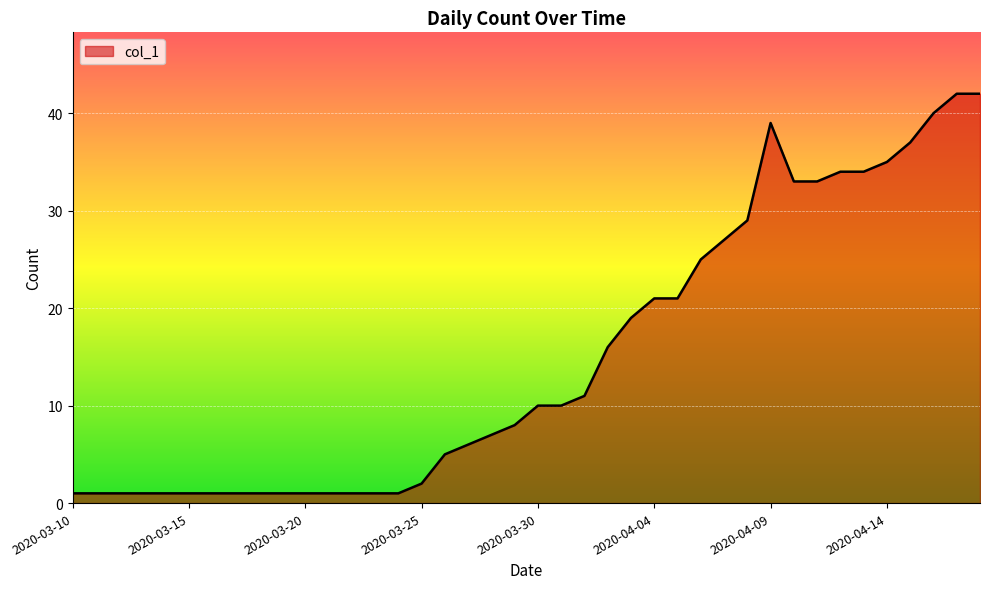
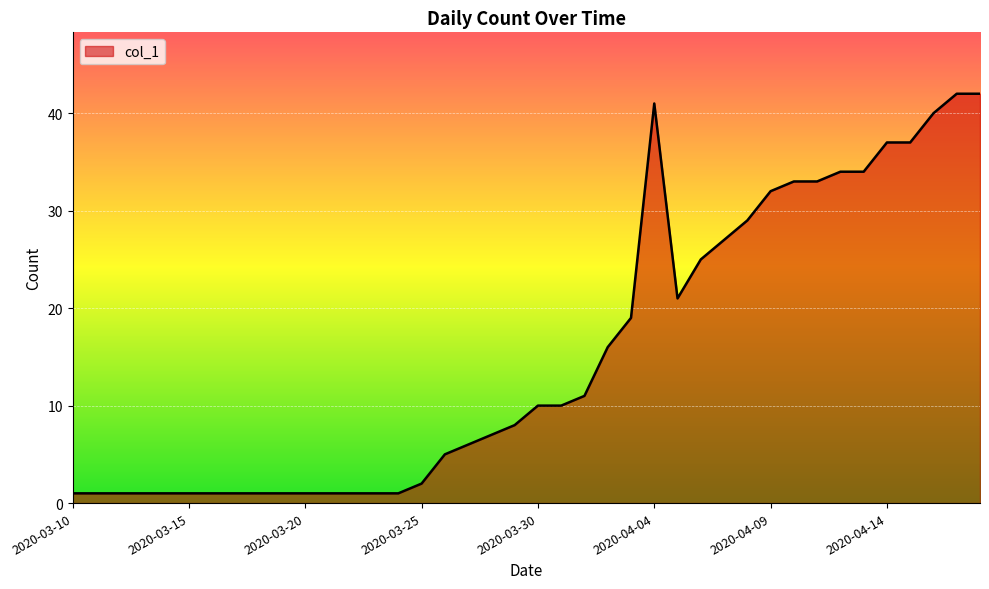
2020-04-04: 21 -> 41
2020-04-09: 39 -> 32
2020-04-14: 35 -> 37
